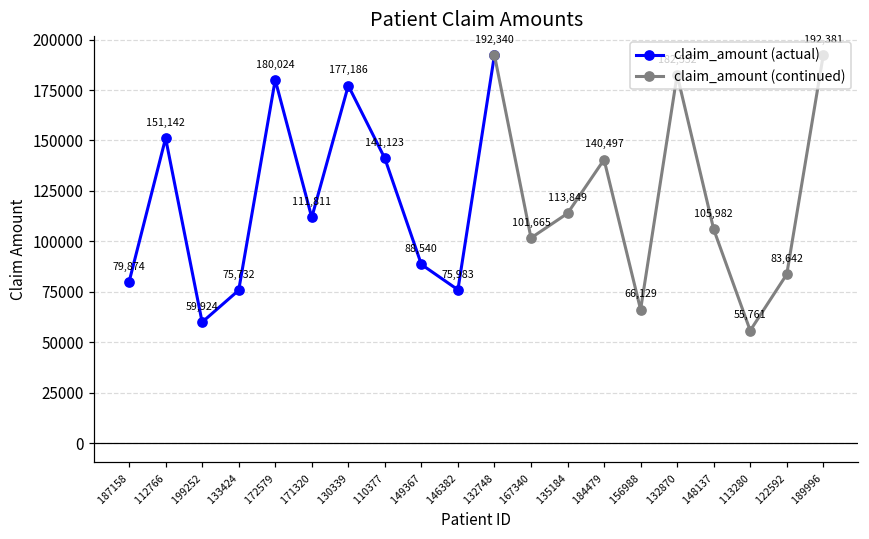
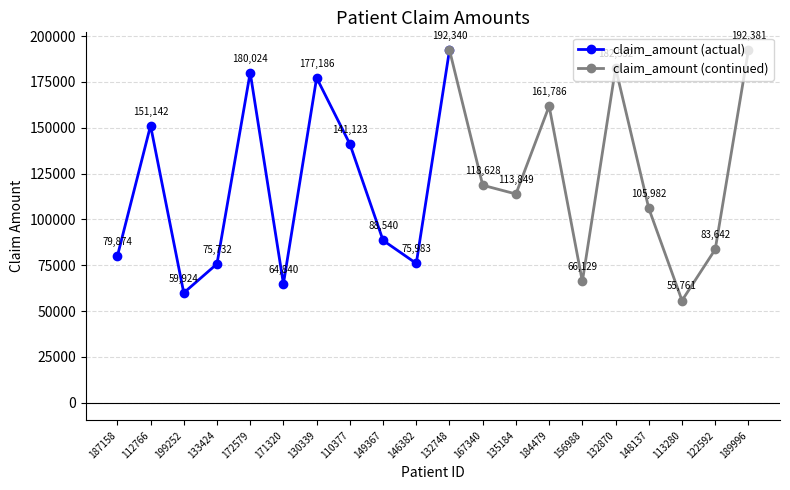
claim_amount (actual), 171320: 111,811 -> 64,840
claim_amount (continued), 167340: 101,665 -> 118,628
claim_amount (continued), 184479: 140,497 -> 161,786
